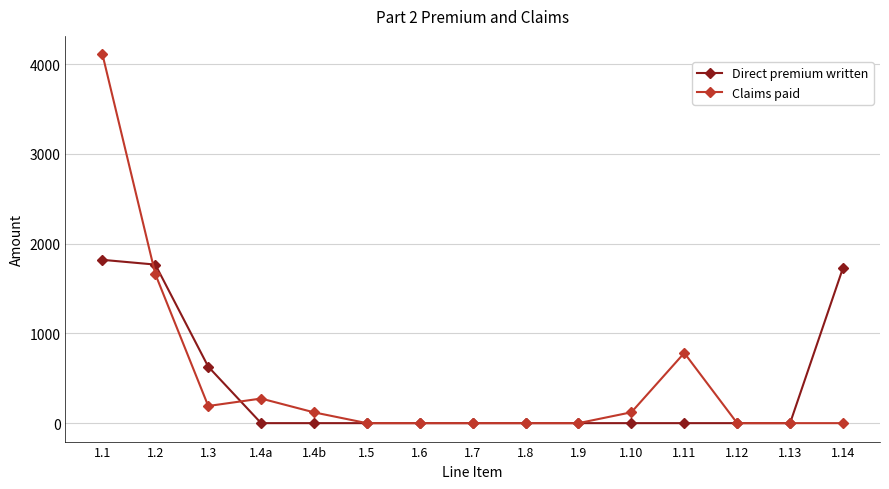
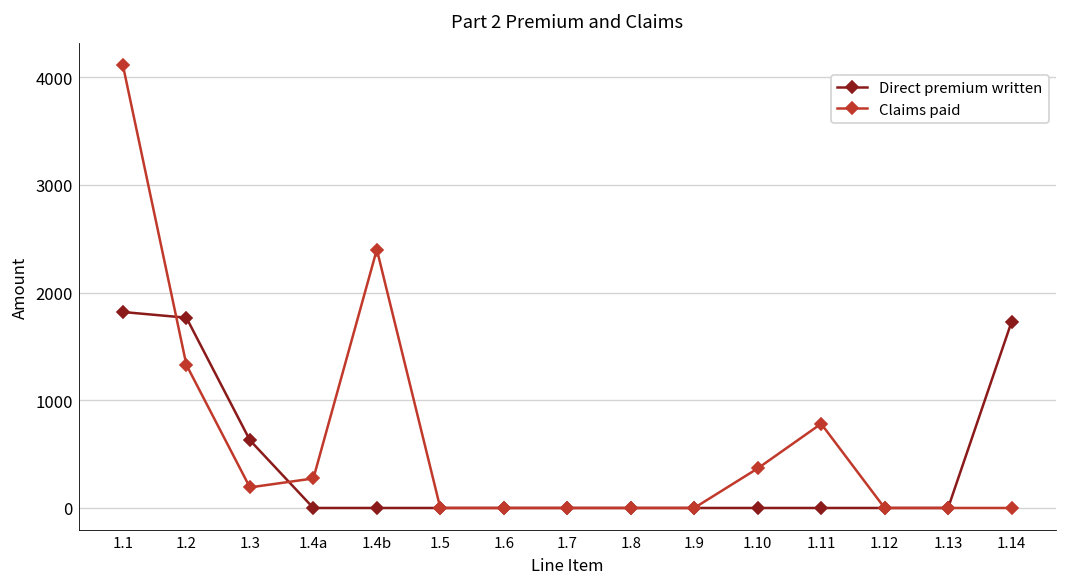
Claims paid, 1.2: 1700 -> 1300
Claims paid, 1.4b: 100 -> 2400
Claims paid, 1.10: 100 -> 400
